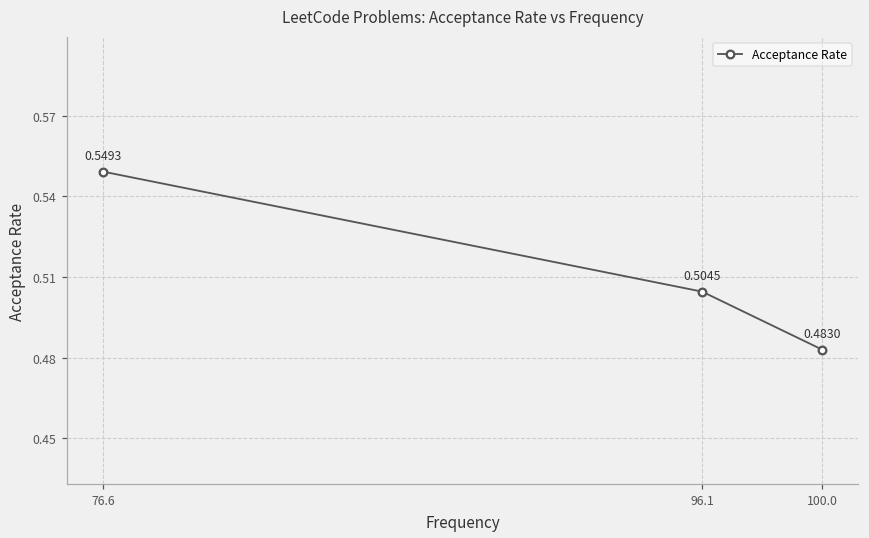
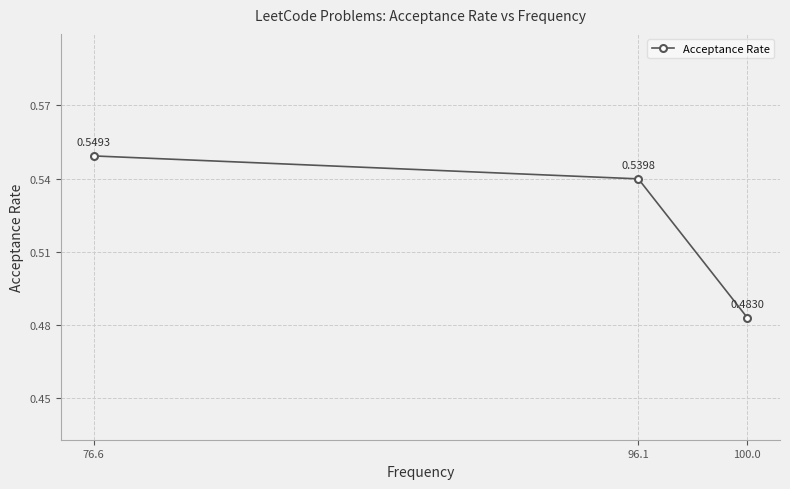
96.1: 0.5045 -> 0.5398
